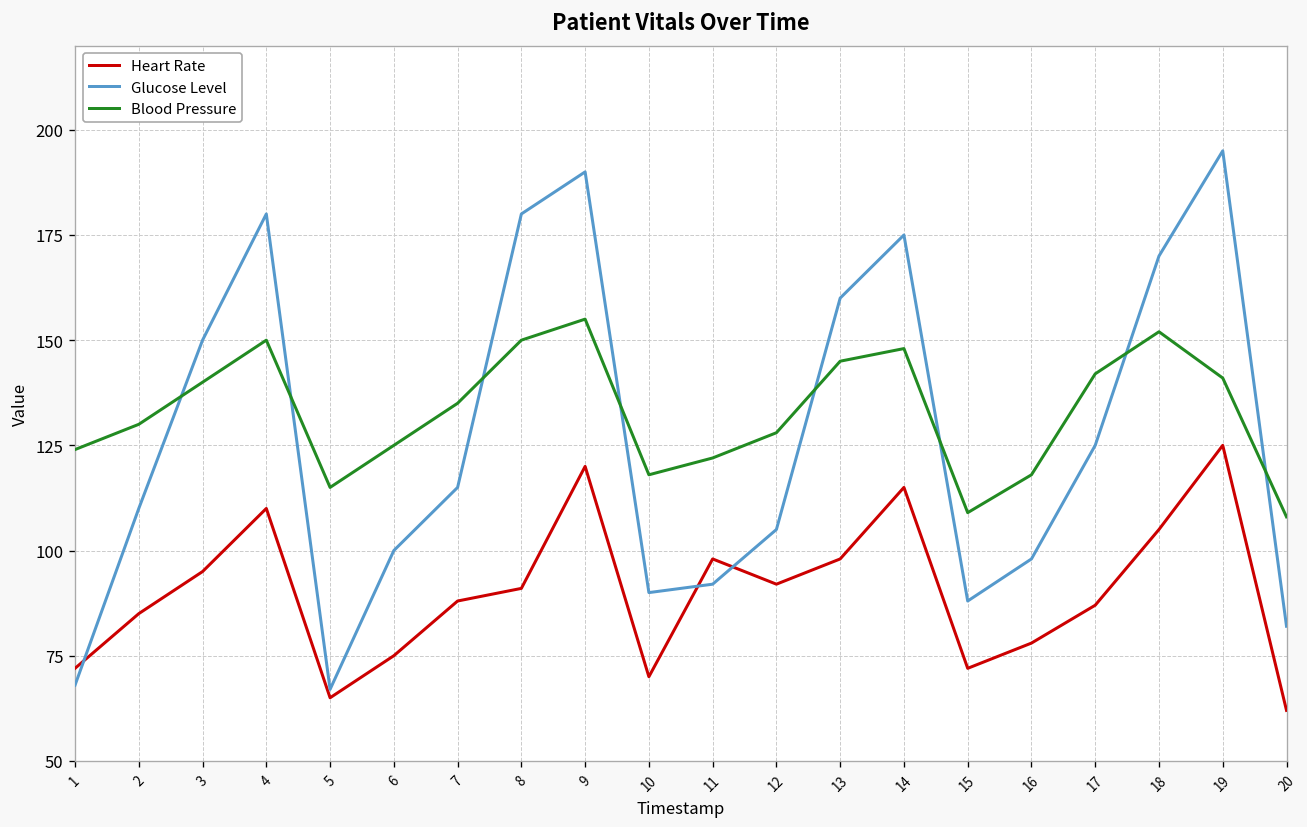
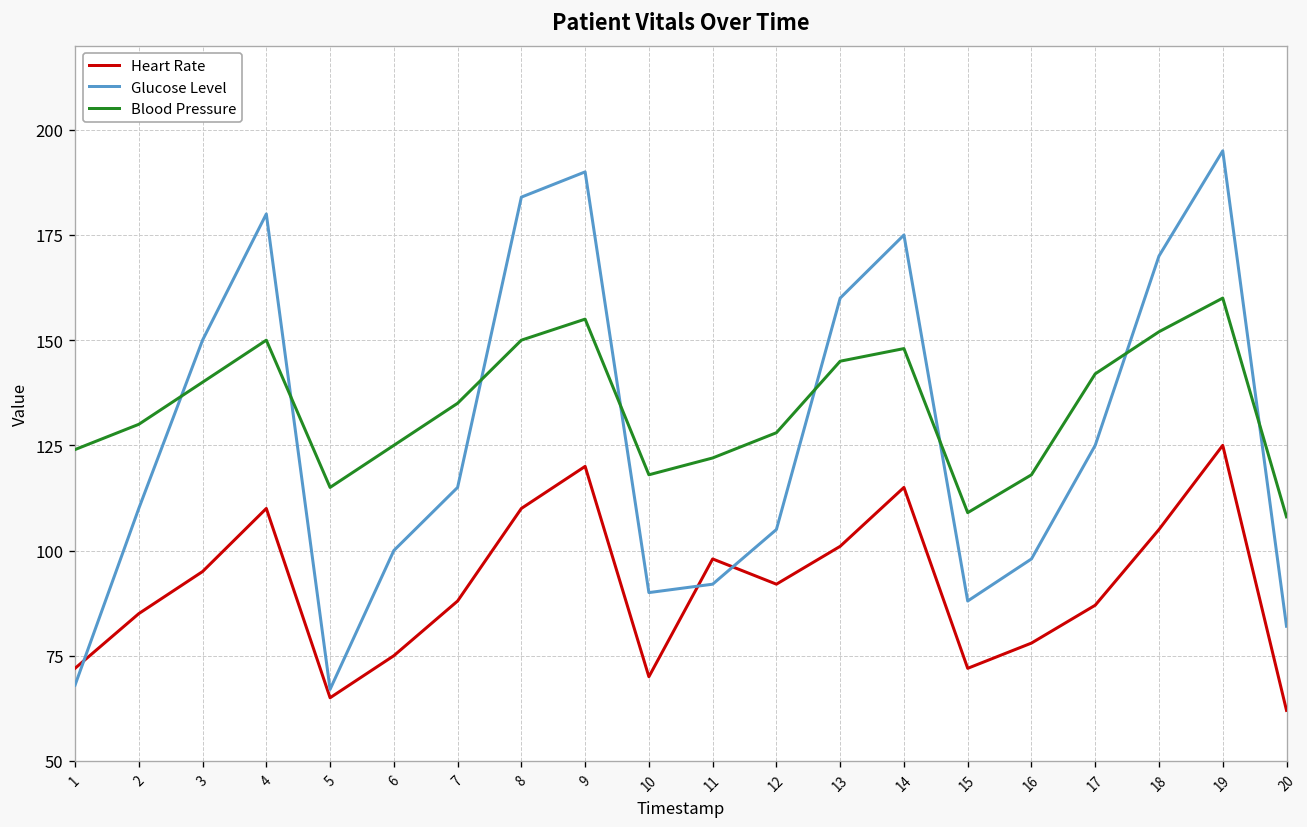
Heart Rate, 8: 91 -> 110
Glucose Level, 8: 180 -> 184
Heart Rate, 13: 98 -> 101
Blood Pressure, 19: 141 -> 160
